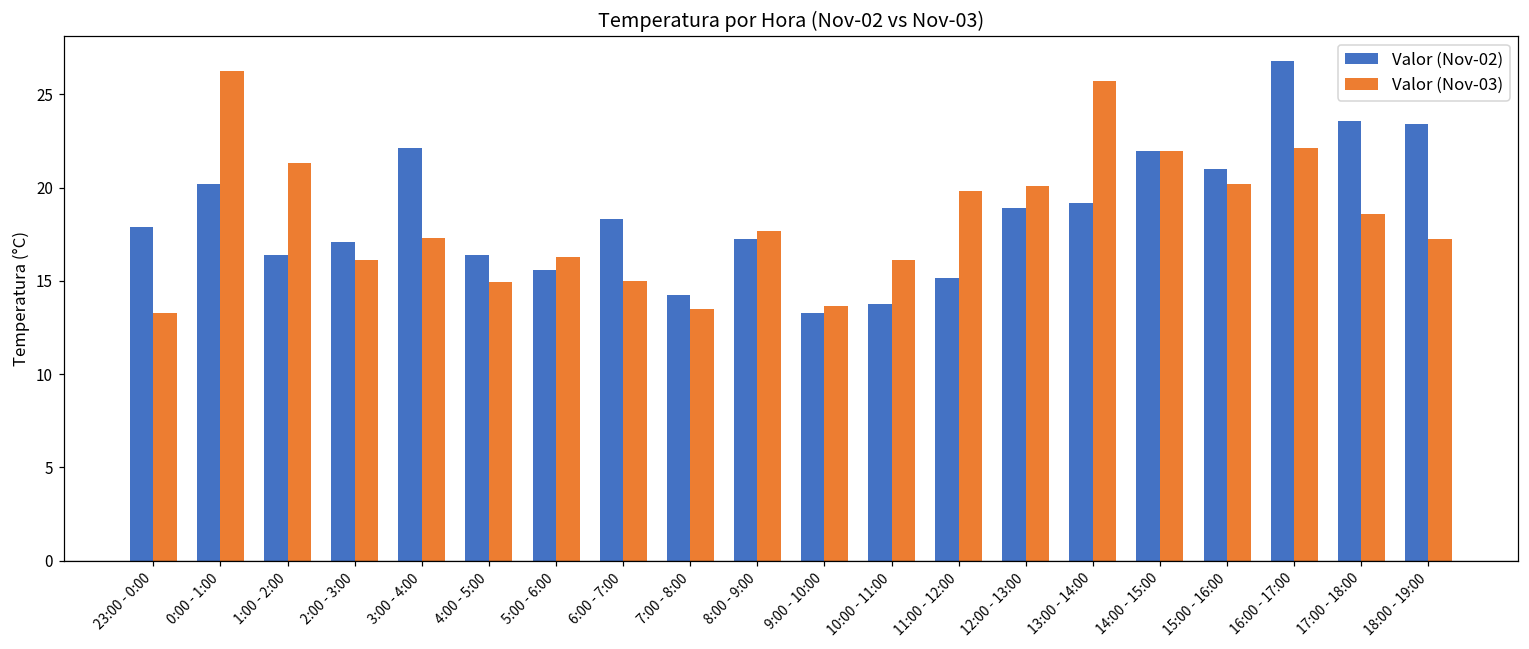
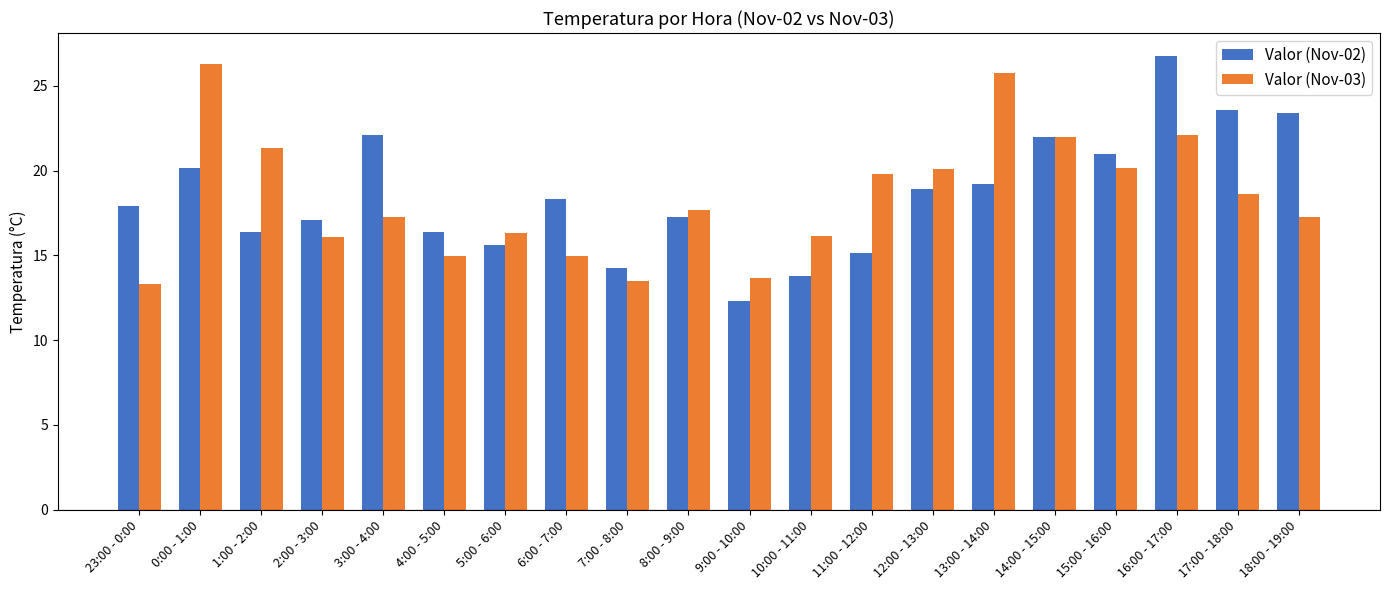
Valor (Nov-02), 9:00 - 10:00: 13.3 -> 12.3
